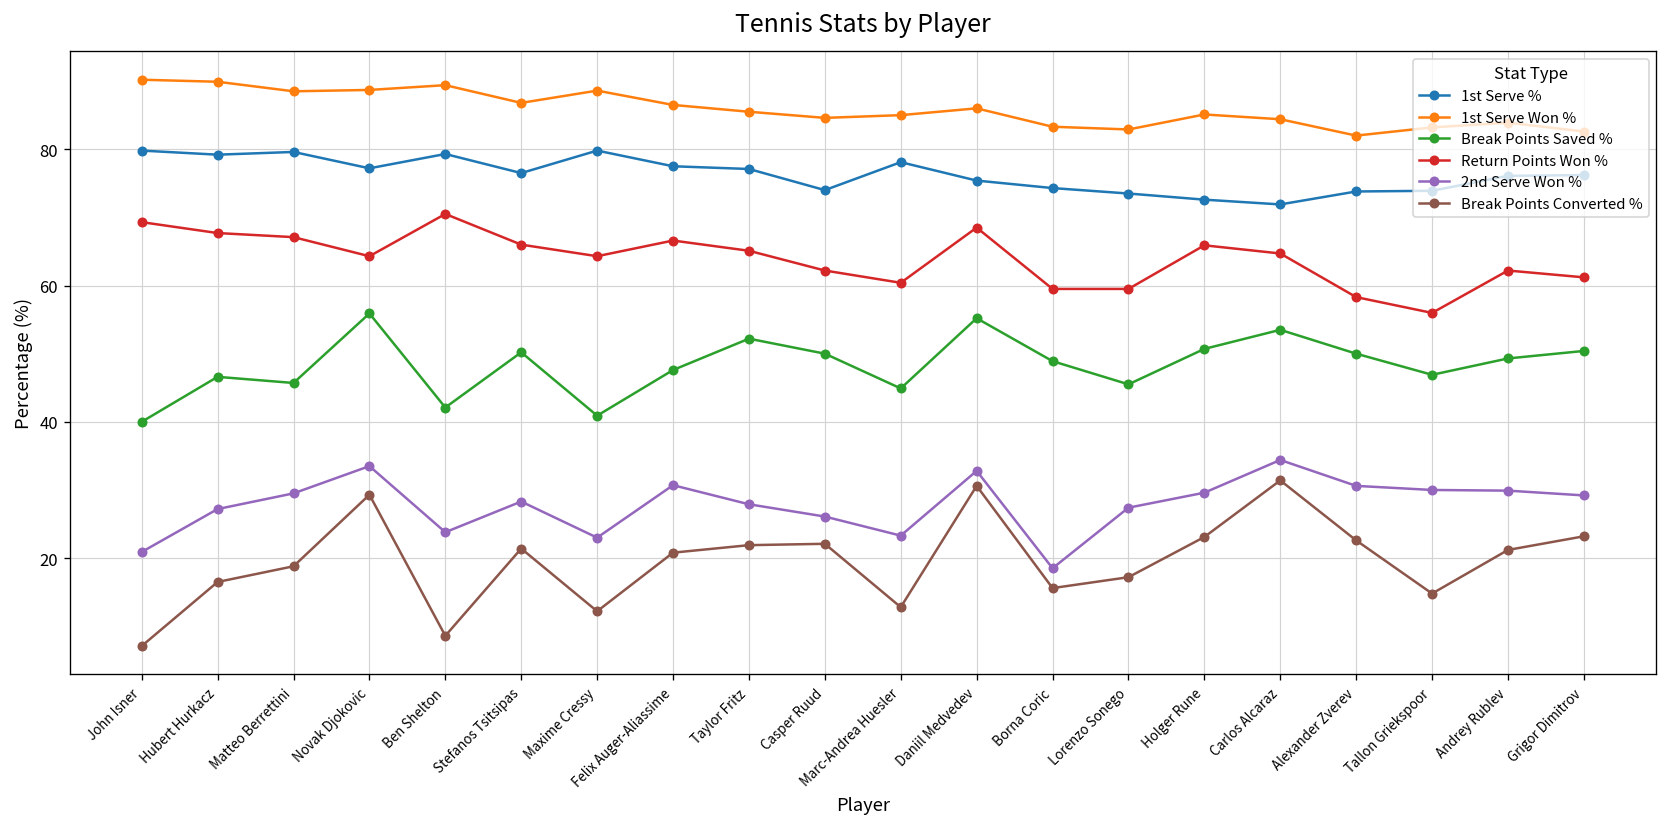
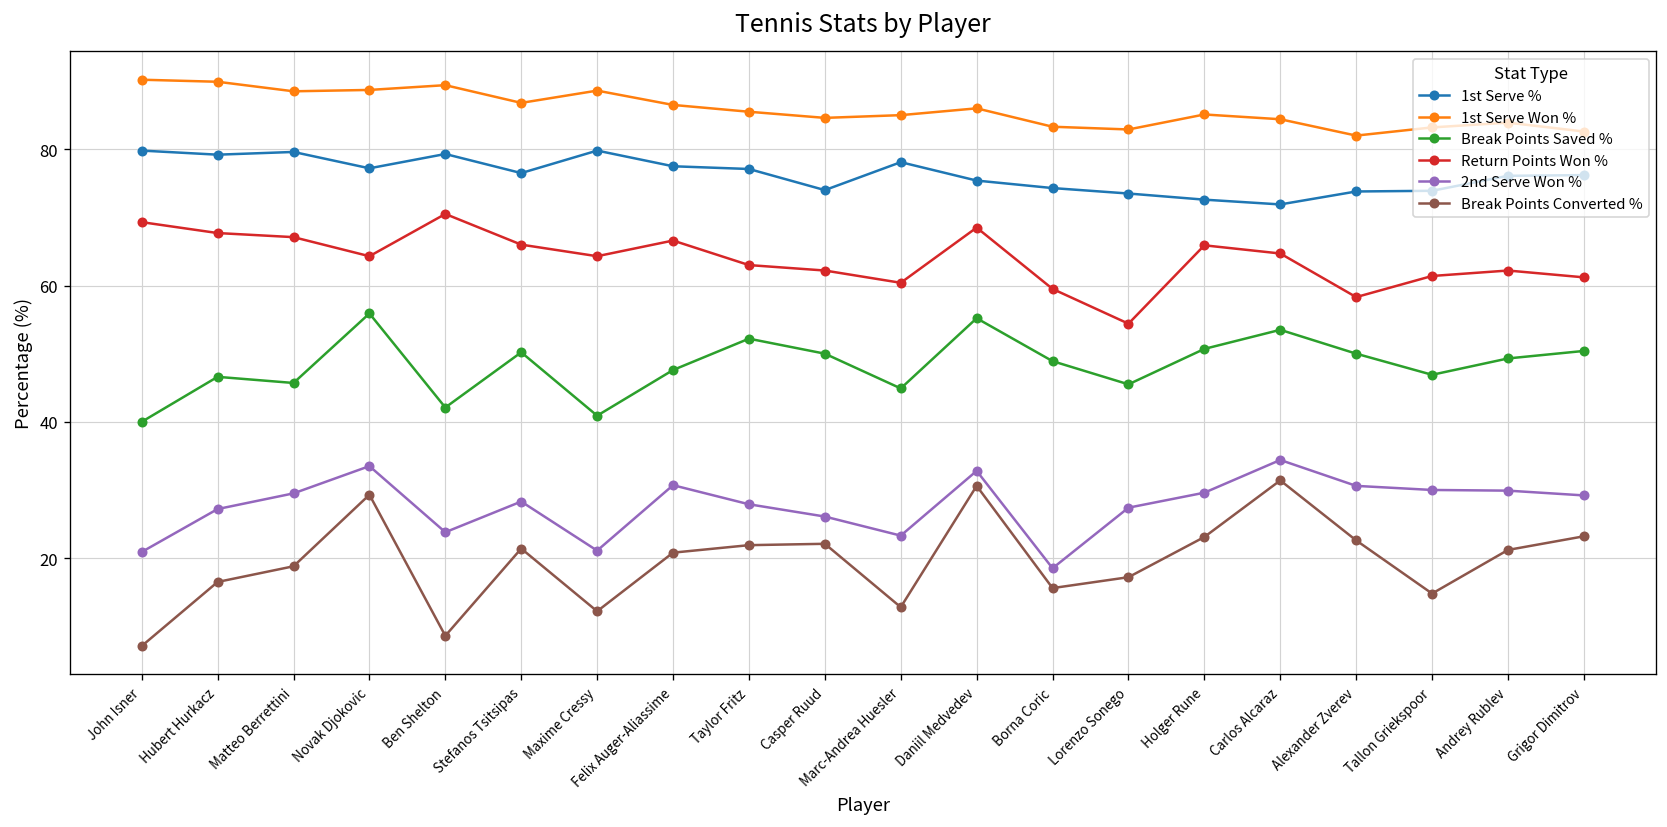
2nd Serve Won %, Maxime Cressy: 23 -> 21
Return Points Won %, Taylor Fritz: 65 -> 63
Return Points Won %, Lorenzo Sonego: 60 -> 54
Return Points Won %, Tallon Griekspoor: 56 -> 61
